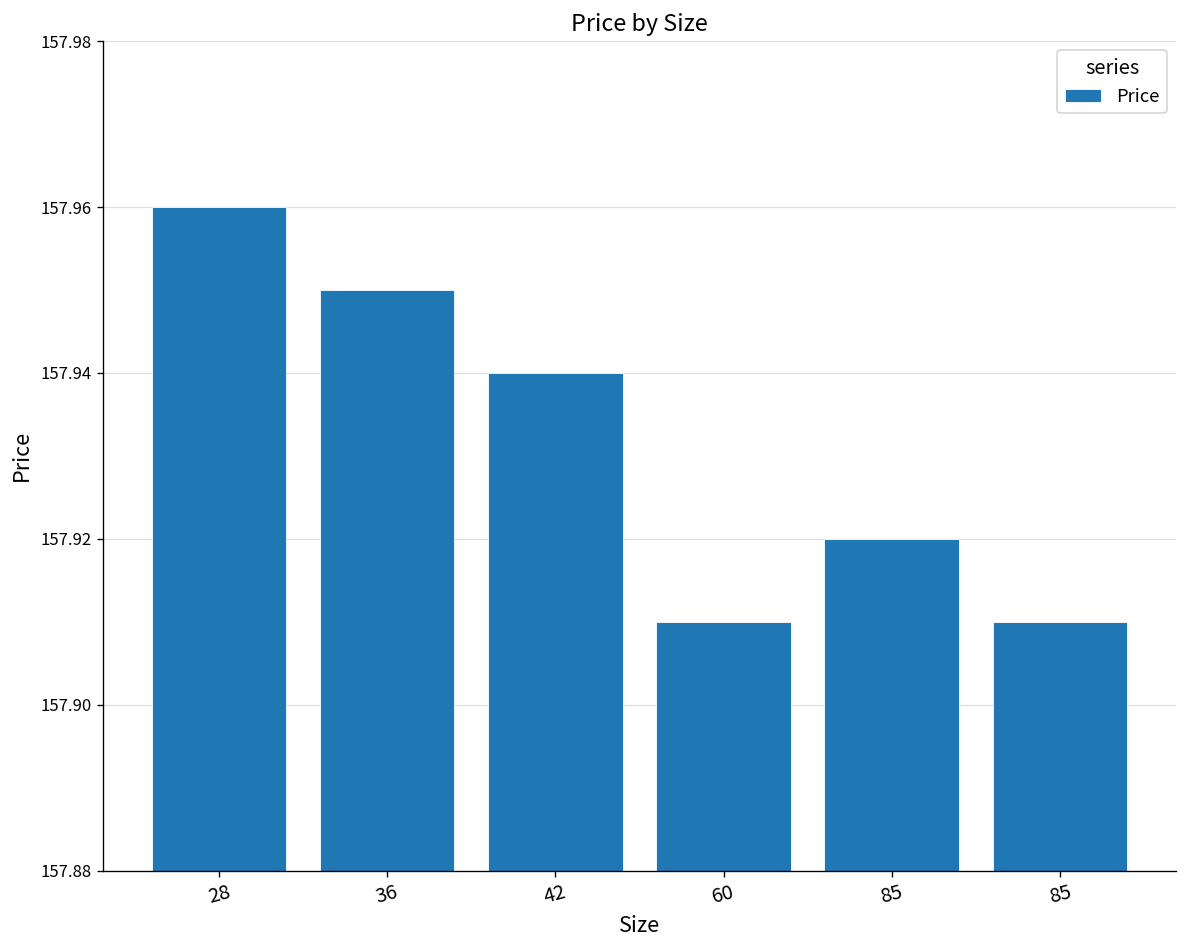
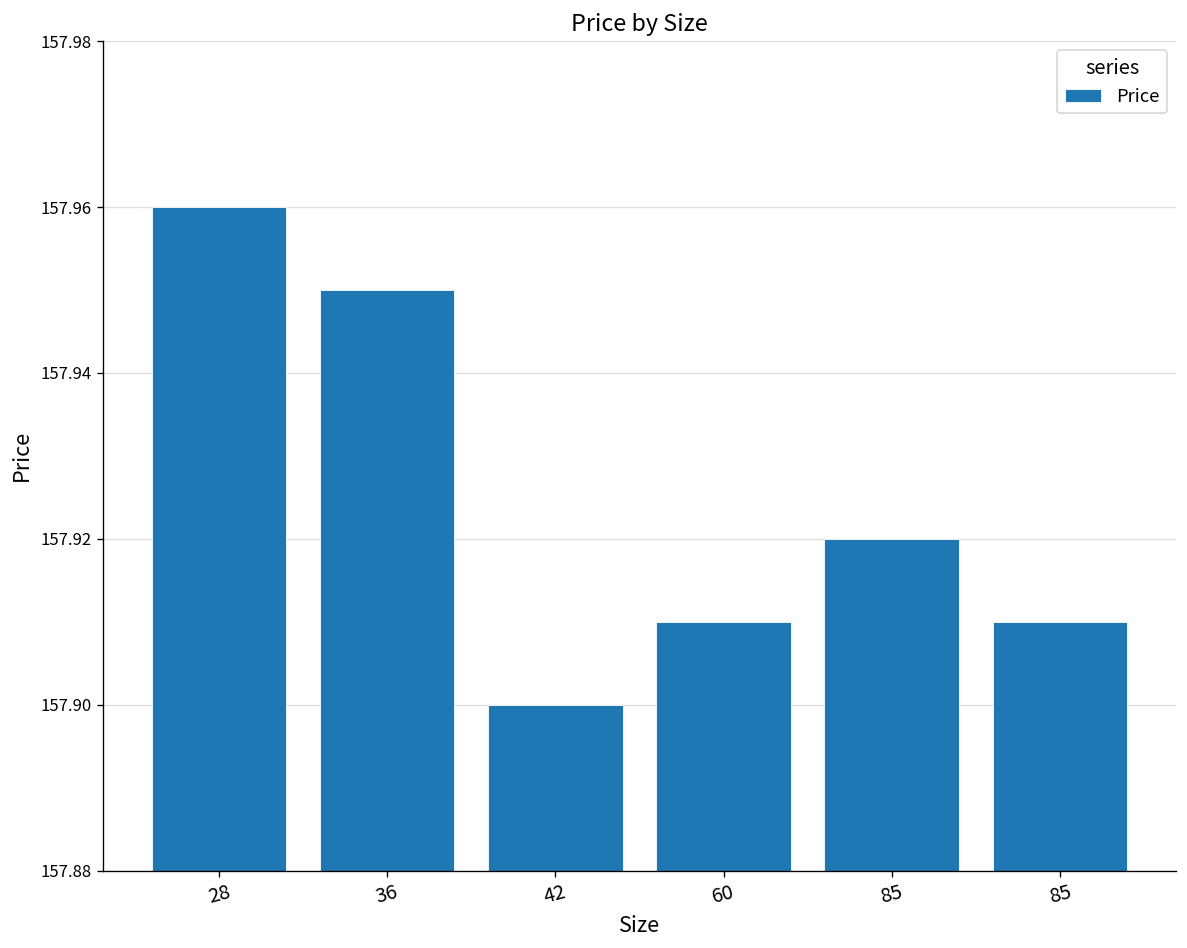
42: 157.94 -> 157.90
